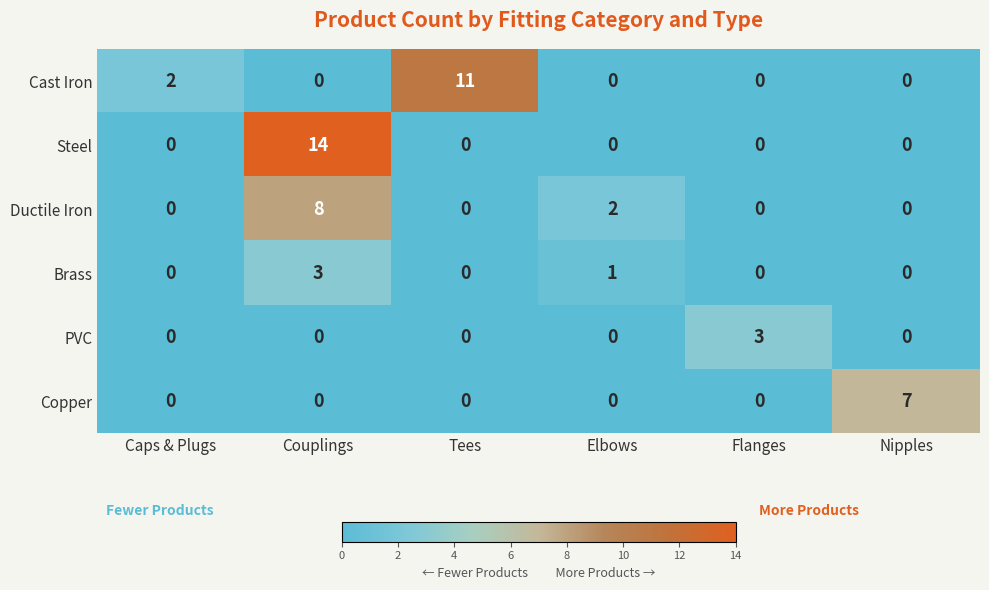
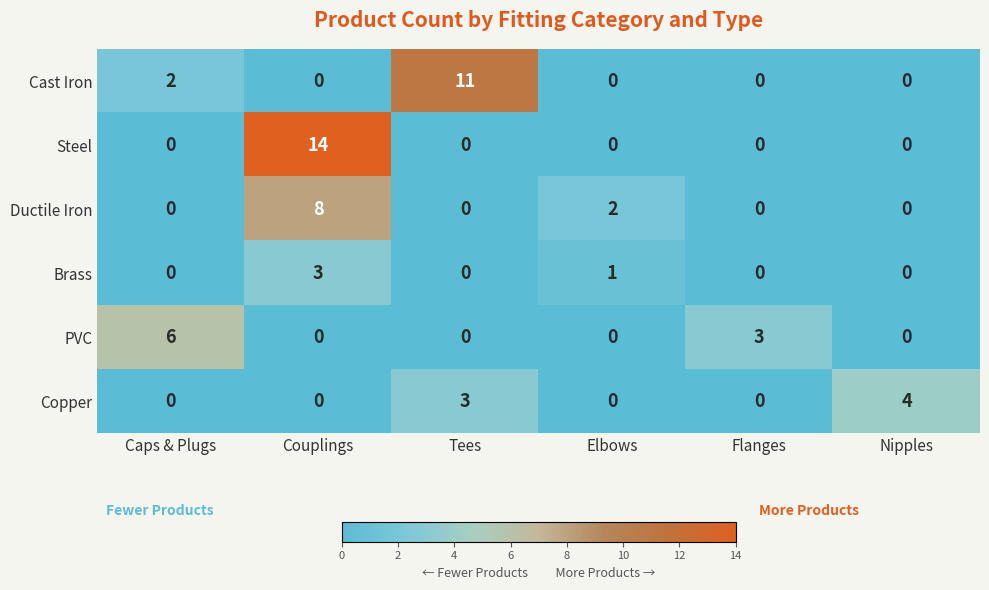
PVC, Caps & Plugs: 0 -> 6
Copper, Tees: 0 -> 3
Copper, Nipples: 7 -> 4
